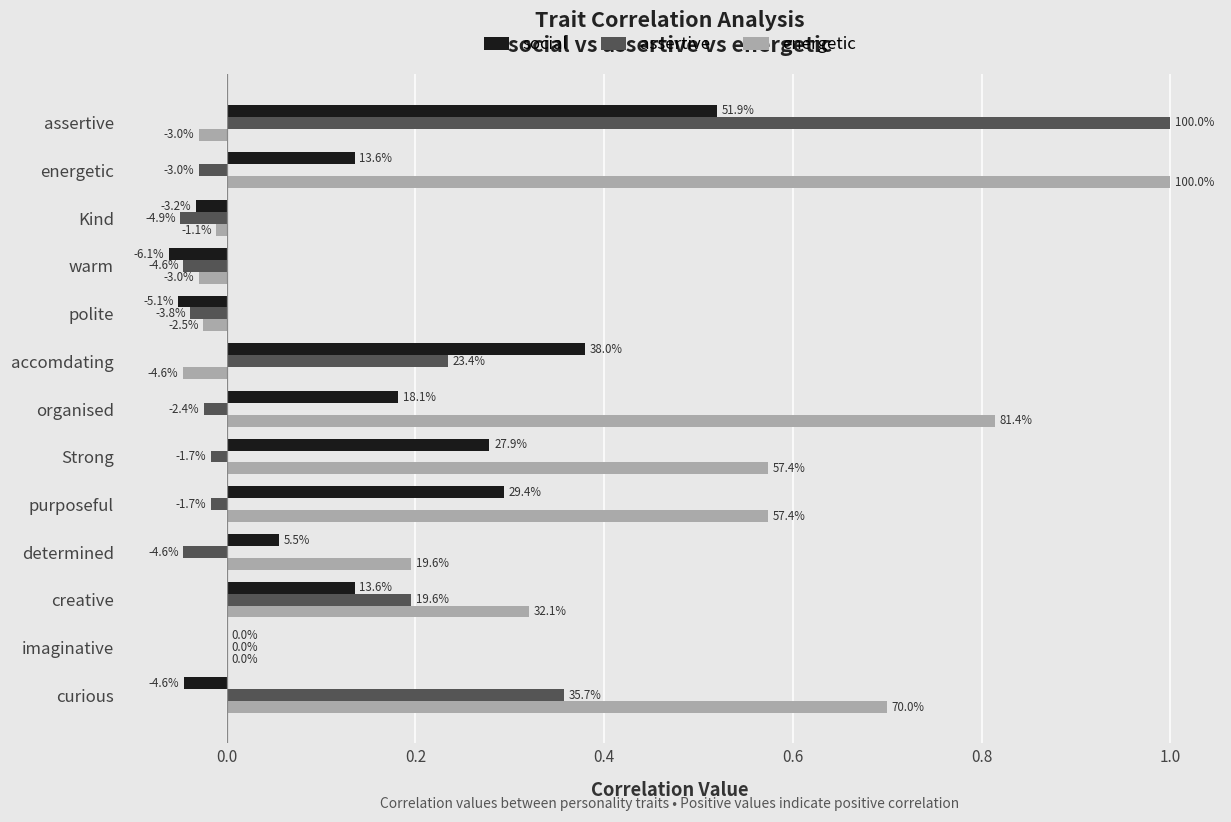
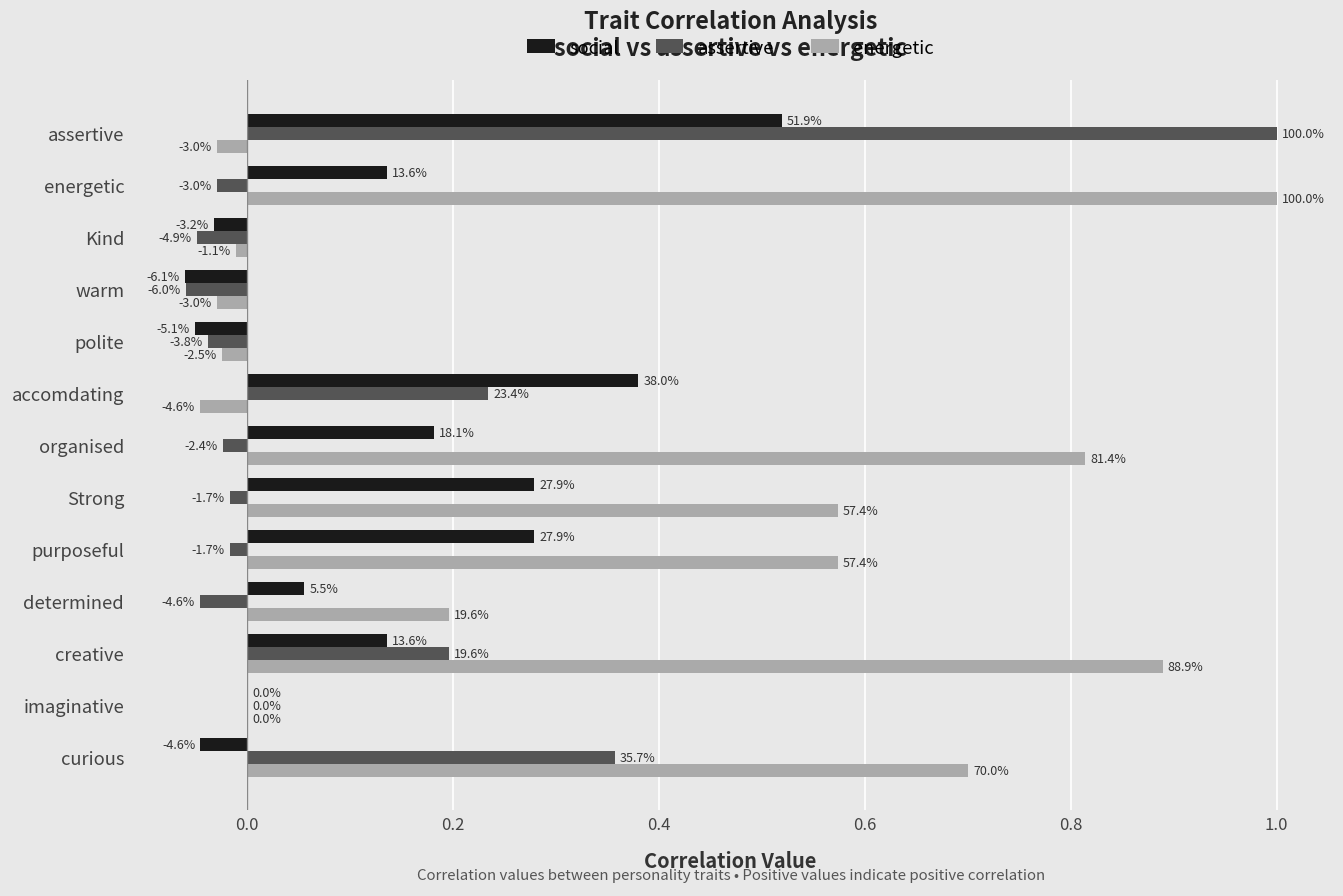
assertive, warm: -4.6% -> -6.0%
social, purposeful: 29.4% -> 27.9%
energetic, creative: 32.1% -> 88.9%
